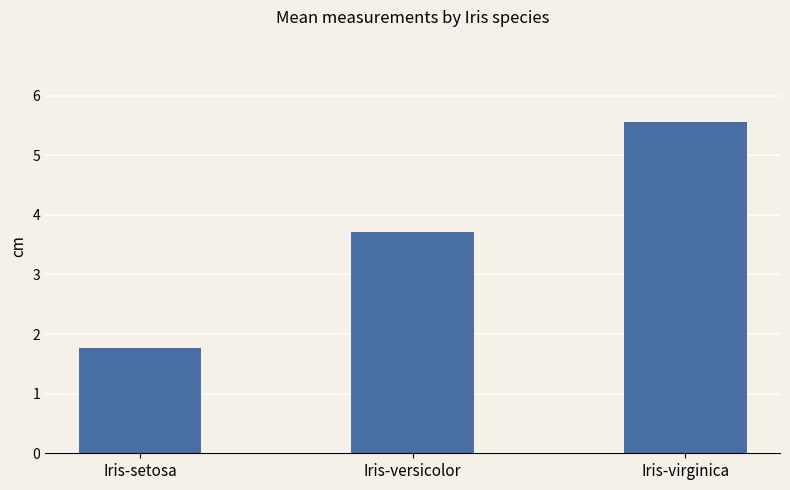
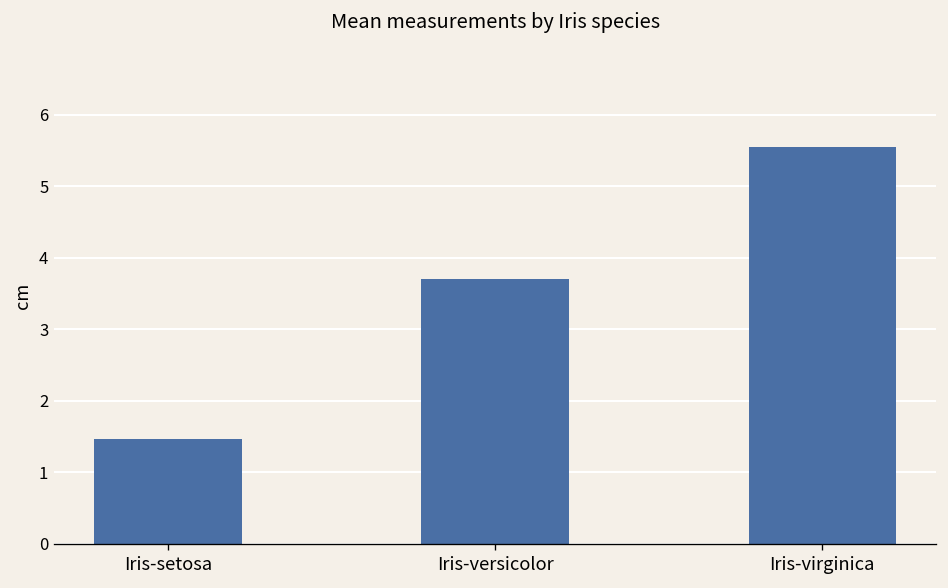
Iris-setosa: 1.8 -> 1.5
